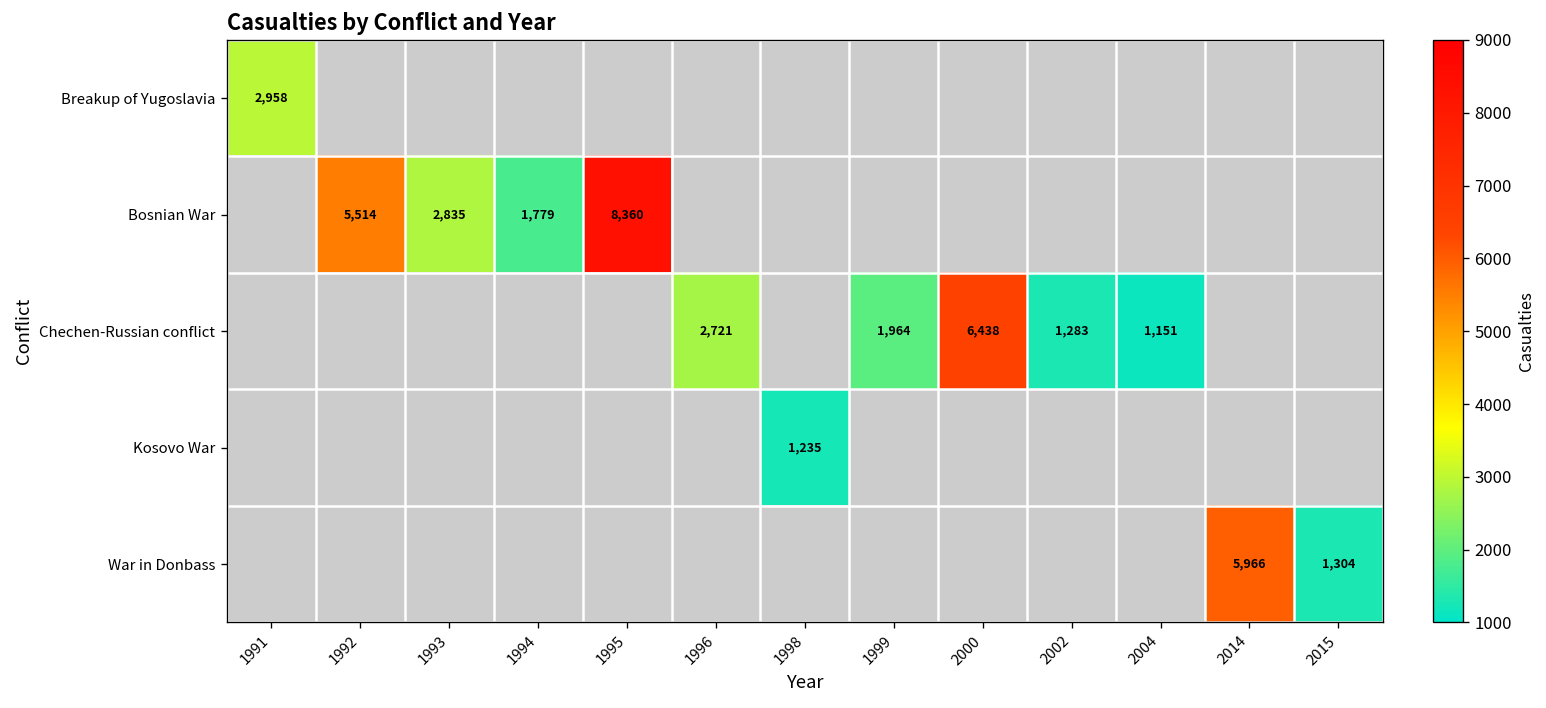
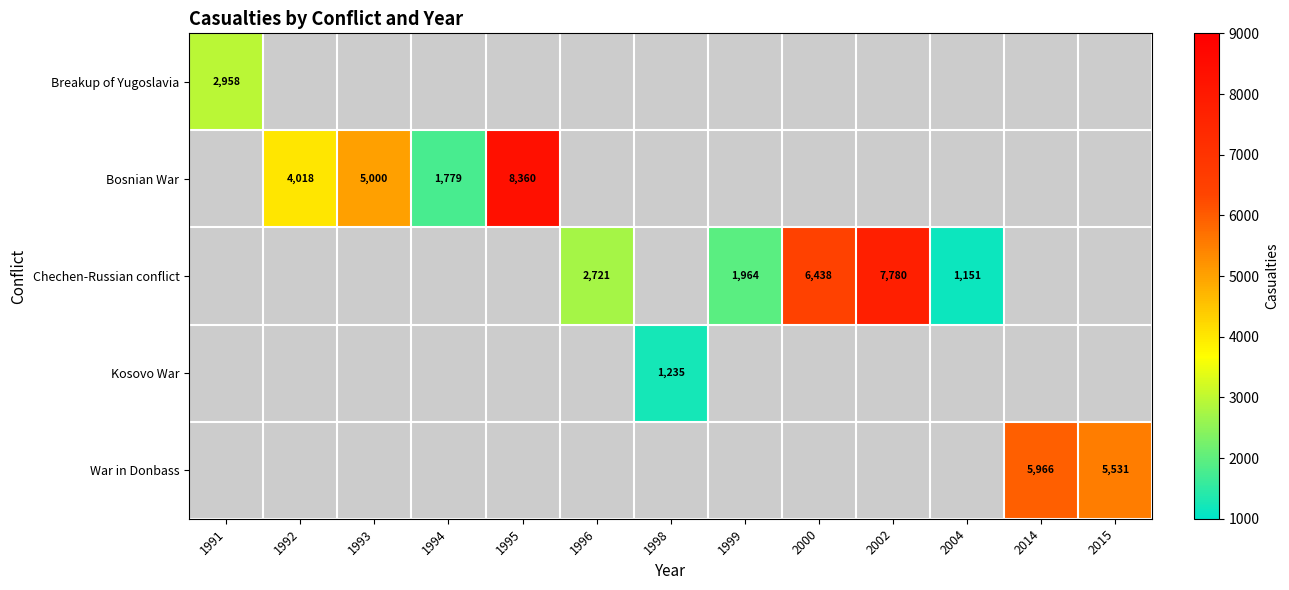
Bosnian War, 1992: 5,514 -> 4,018
Bosnian War, 1993: 2,835 -> 5,000
Chechen-Russian conflict, 2002: 1,283 -> 7,780
War in Donbass, 2015: 1,304 -> 5,531
